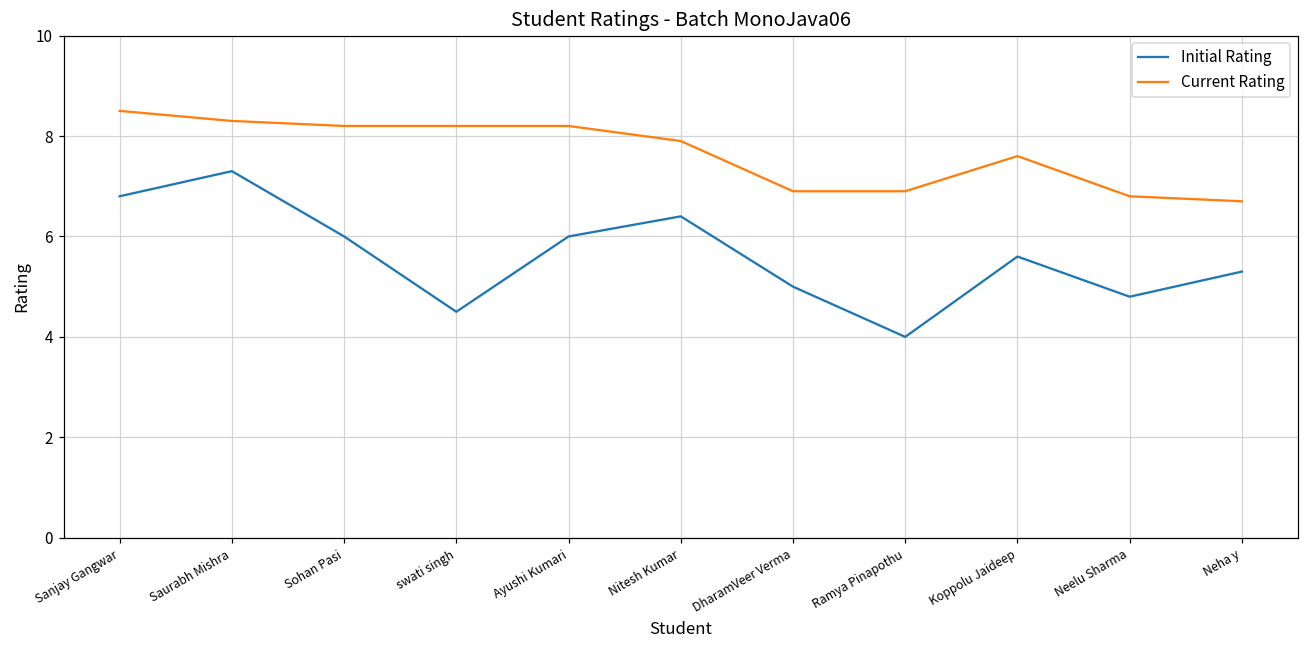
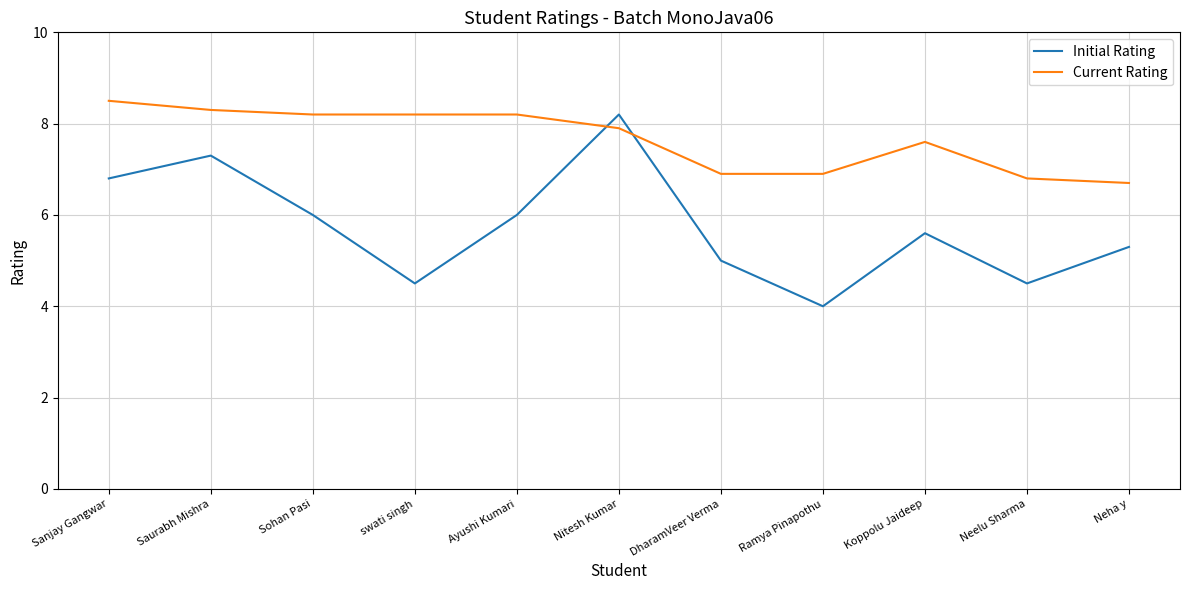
Initial Rating, Nitesh Kumar: 6.4 -> 8.2
Initial Rating, Neelu Sharma: 4.8 -> 4.5
